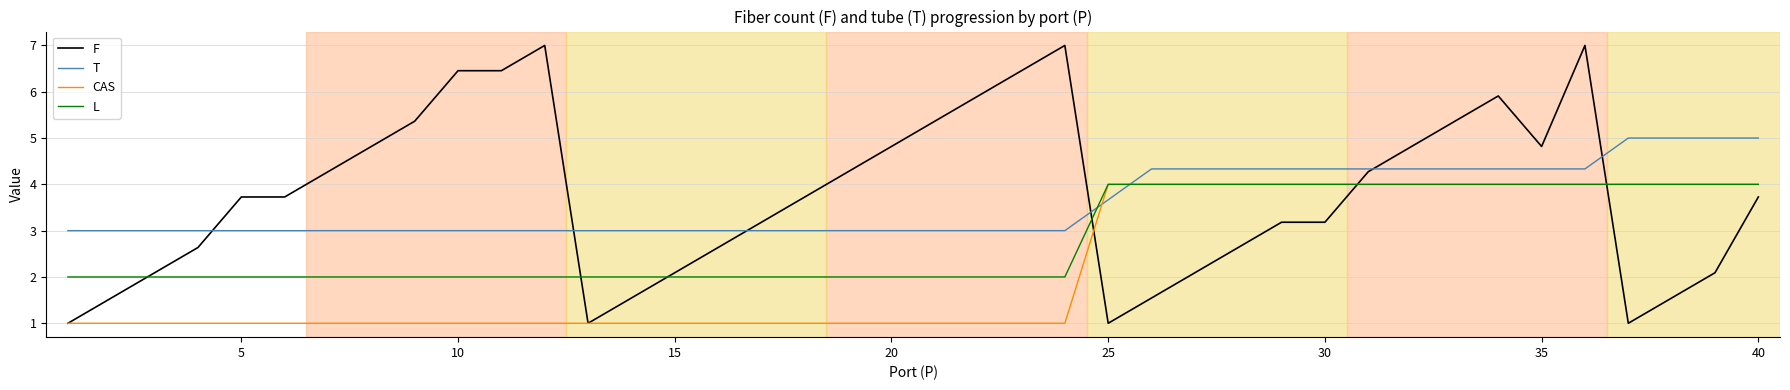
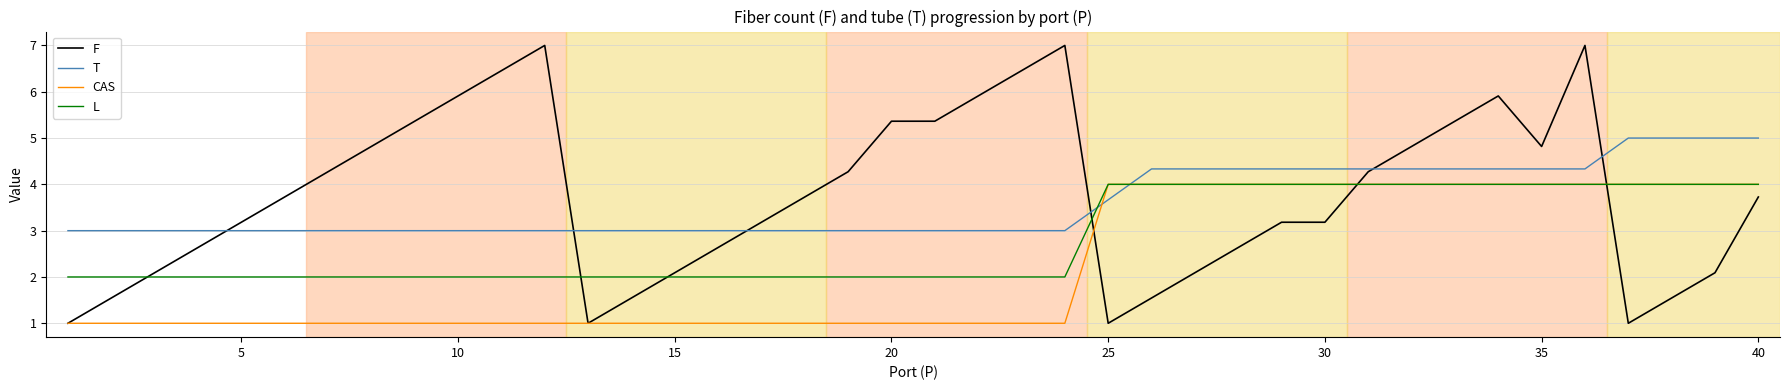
F, 5: 3.7 -> 3.2
F, 10: 6.5 -> 5.9
F, 20: 4.8 -> 5.4
